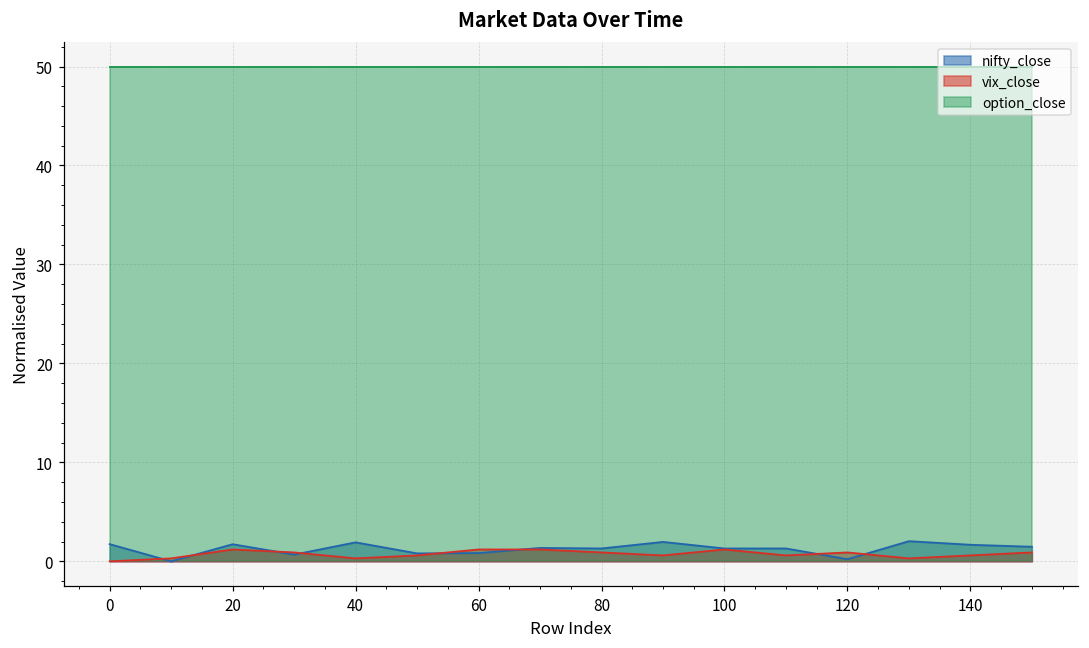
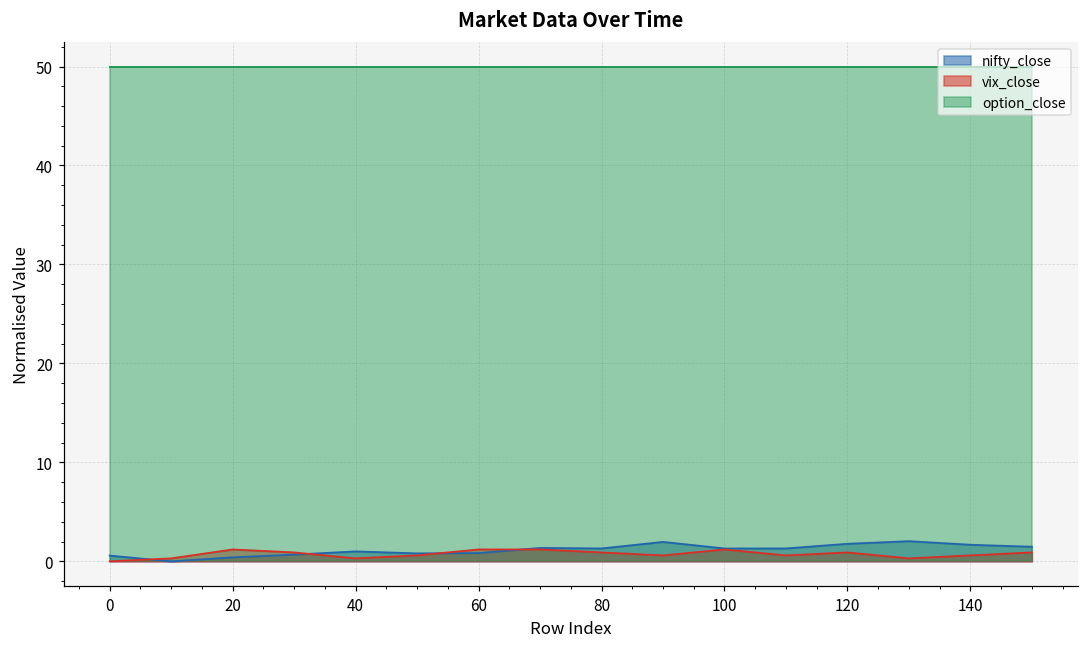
nifty_close, 0: 2 -> 1
nifty_close, 20: 2 -> 0
nifty_close, 40: 2 -> 1
nifty_close, 120: 0 -> 2
